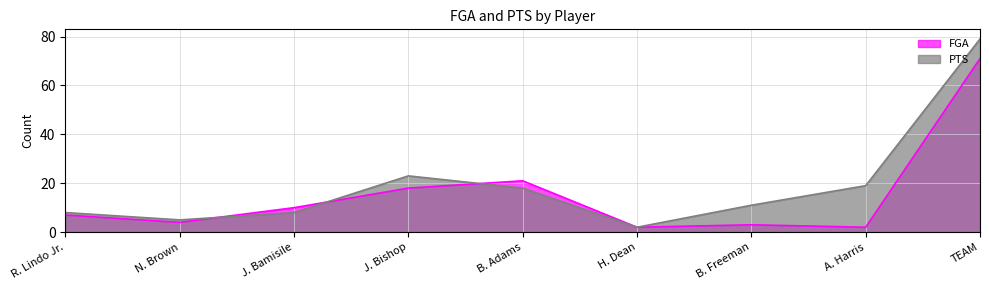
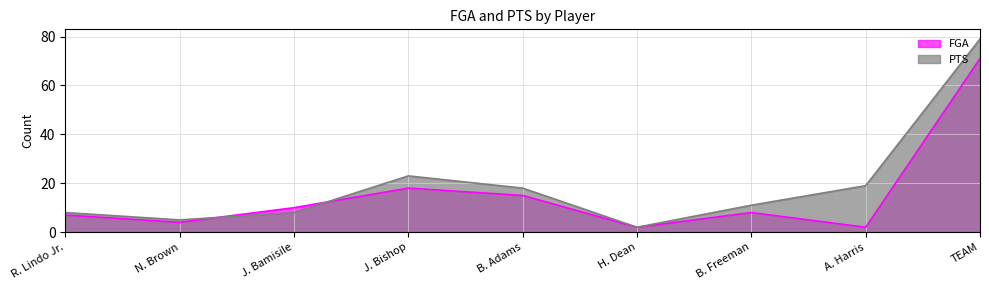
FGA, B. Adams: 21 -> 15
FGA, B. Freeman: 3 -> 8
